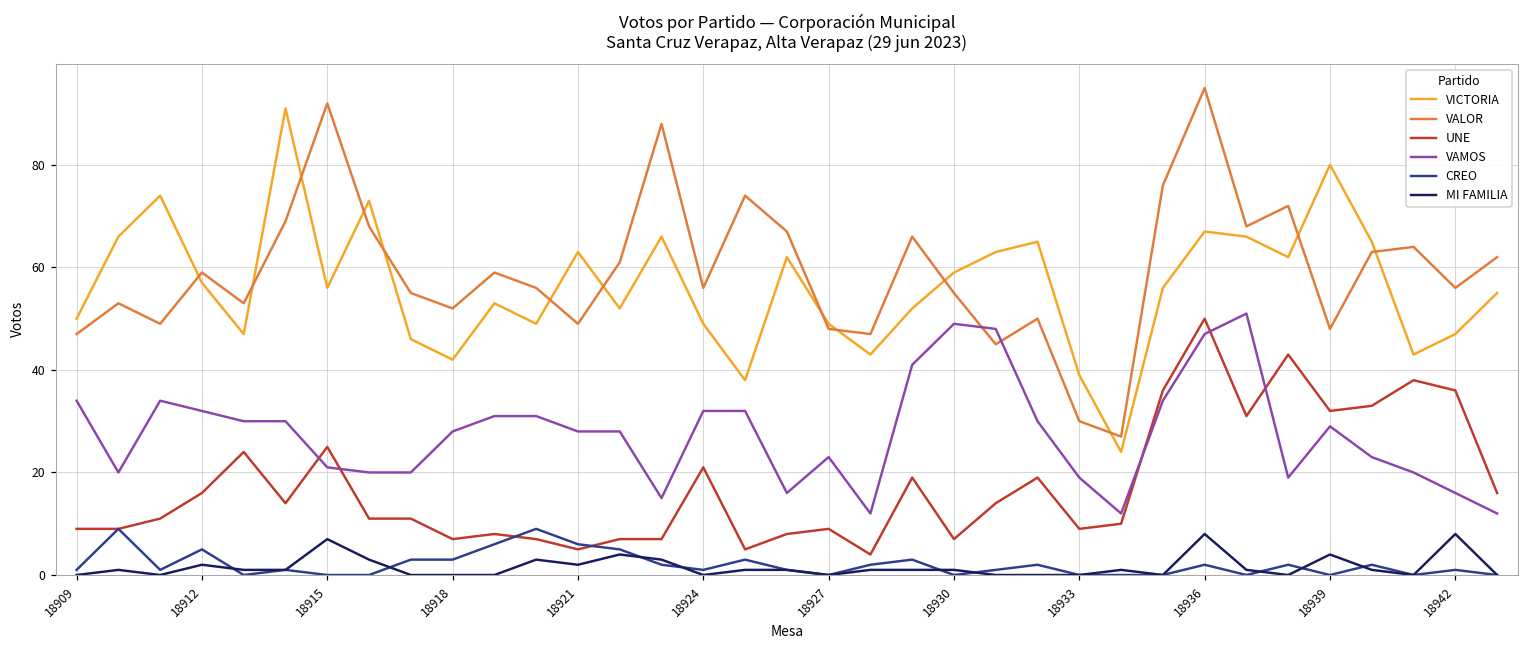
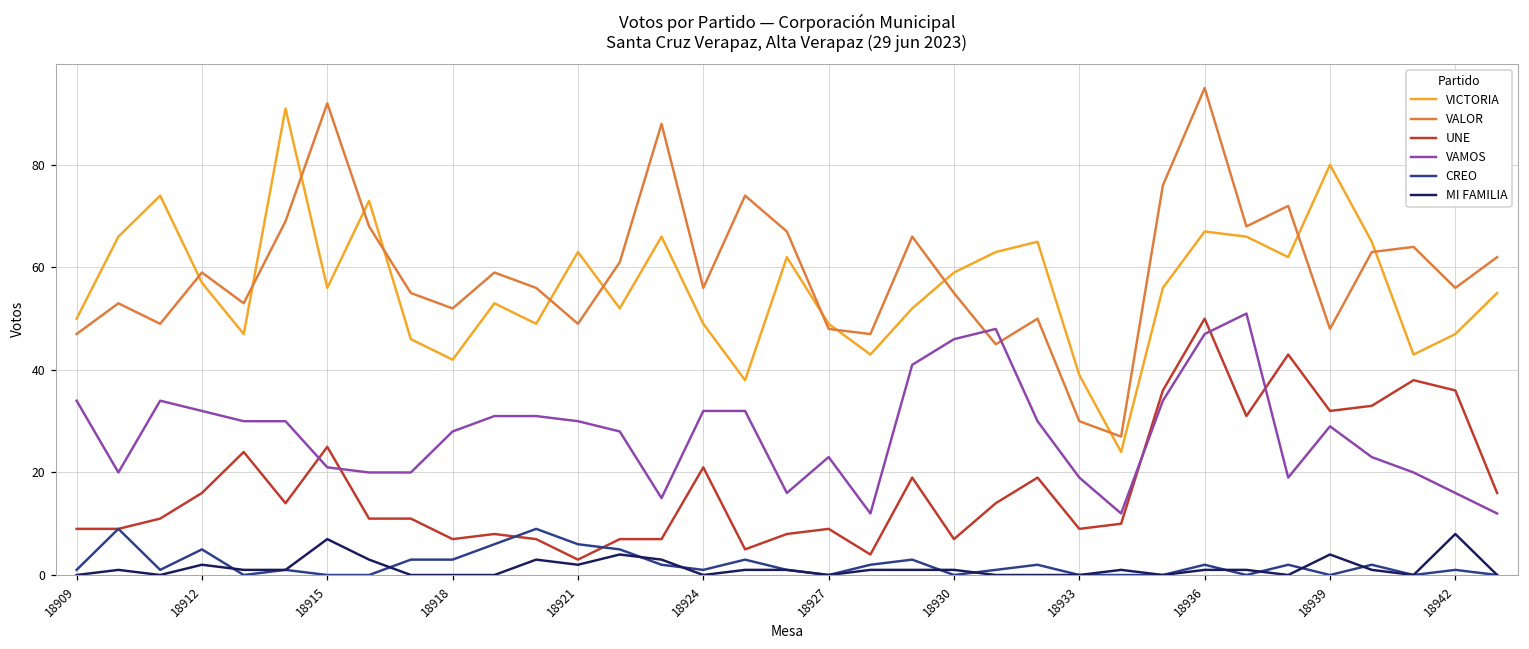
UNE, 18921: 5 -> 3
VAMOS, 18921: 28 -> 30
VAMOS, 18930: 49 -> 46
MI FAMILIA, 18936: 8 -> 1
